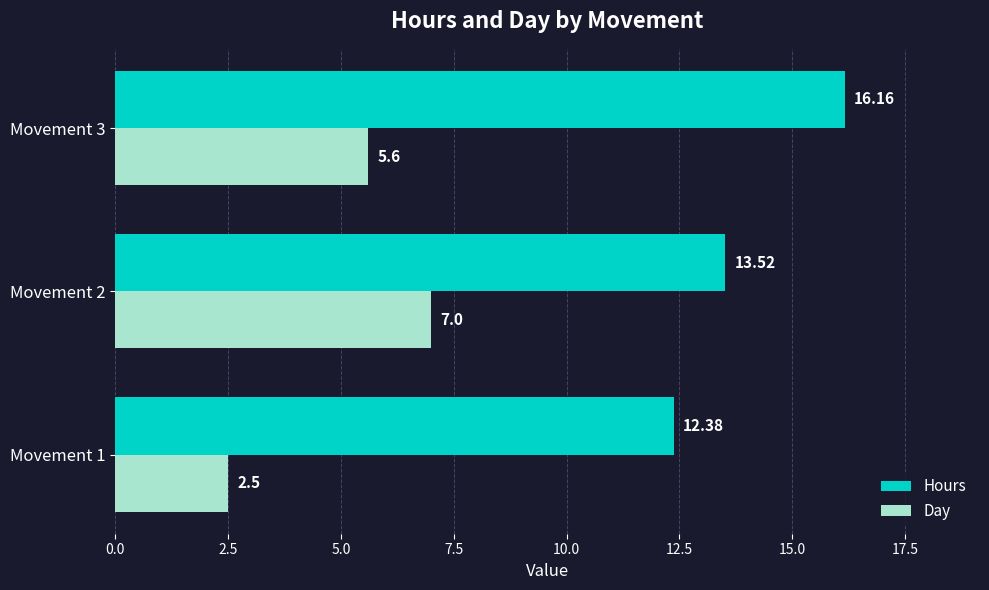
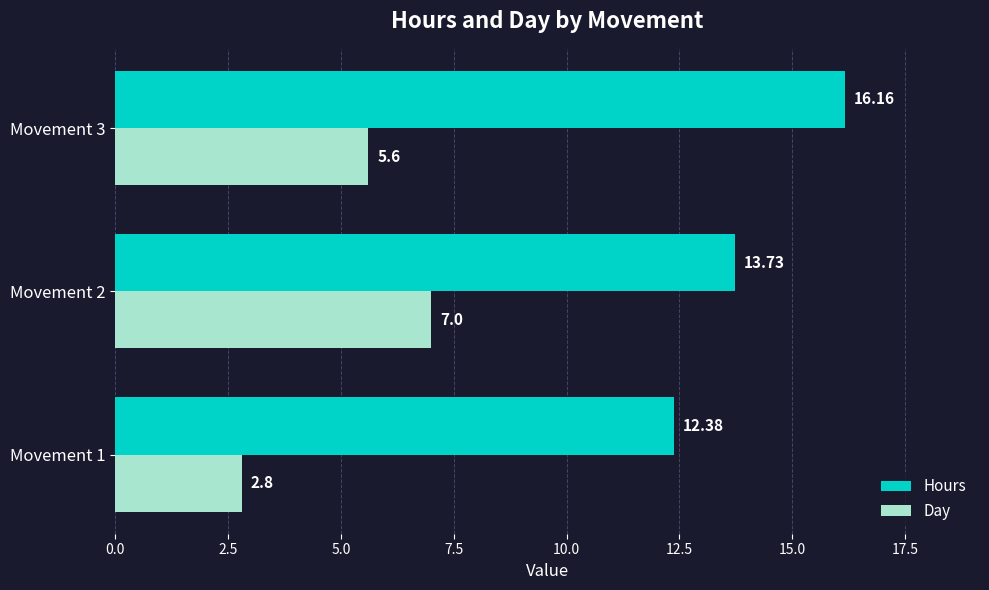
Hours, Movement 2: 13.52 -> 13.73
Day, Movement 1: 2.5 -> 2.8
